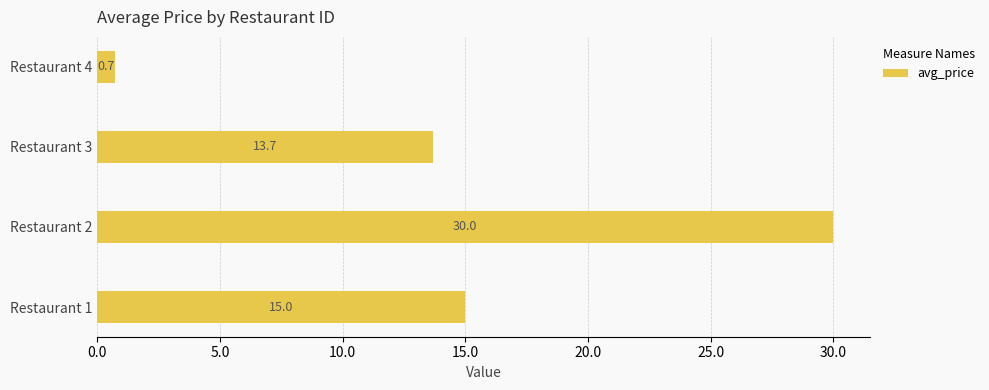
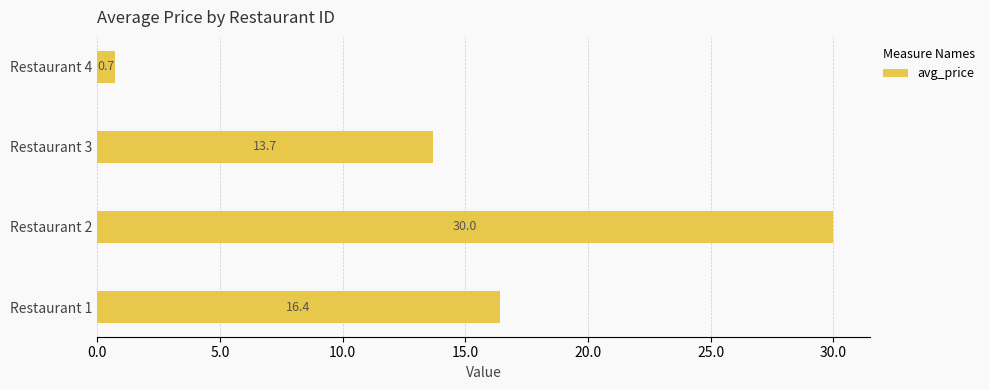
Restaurant 1: 15.0 -> 16.4
